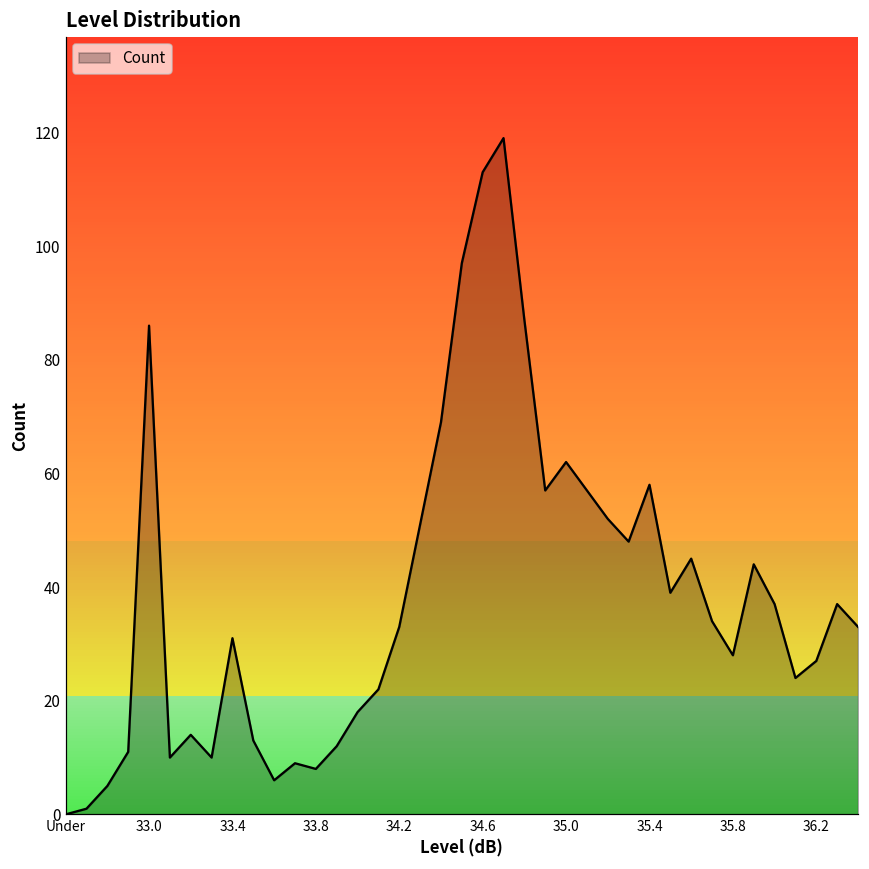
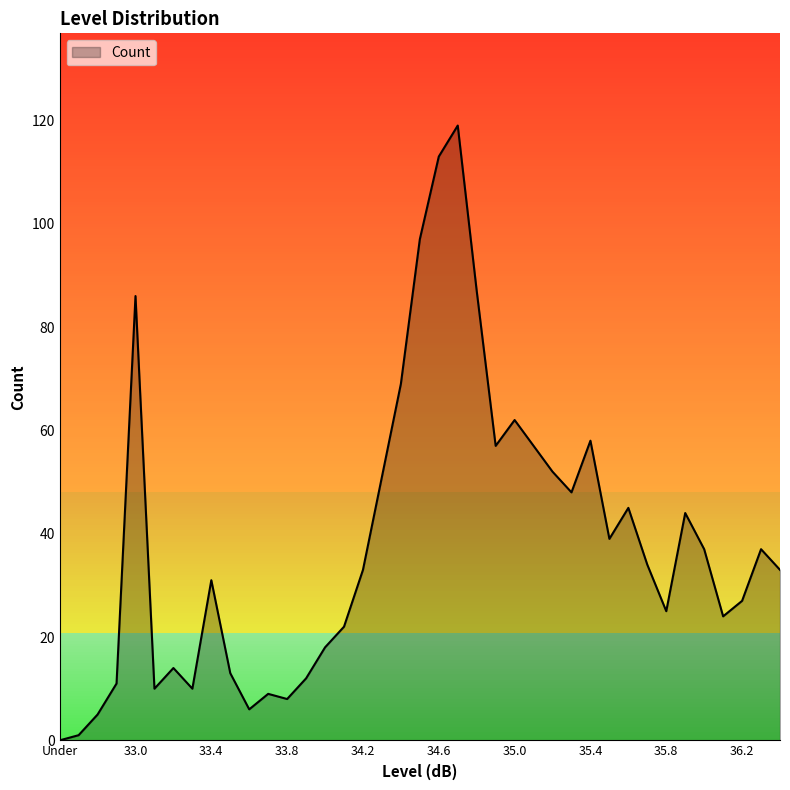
35.8: 28 -> 25
